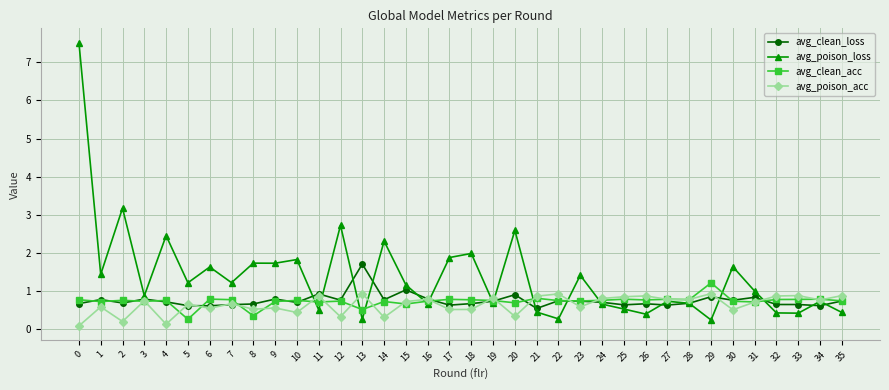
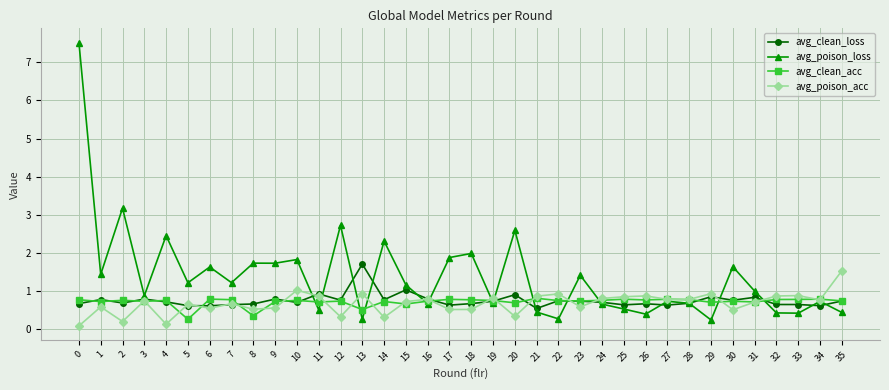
avg_poison_acc, 10: 0.4 -> 1.0
avg_clean_acc, 29: 1.2 -> 0.7
avg_poison_acc, 35: 0.9 -> 1.5
